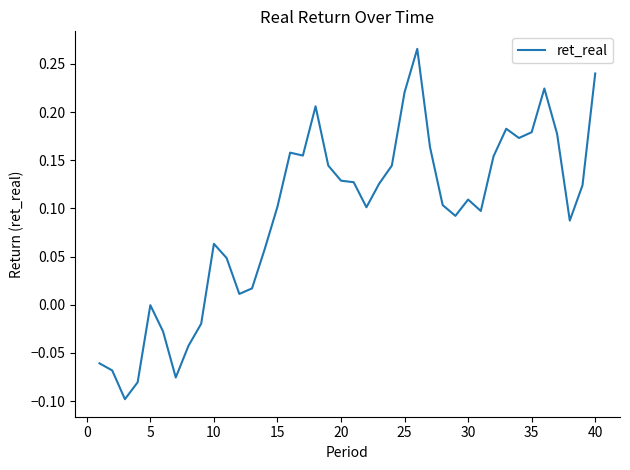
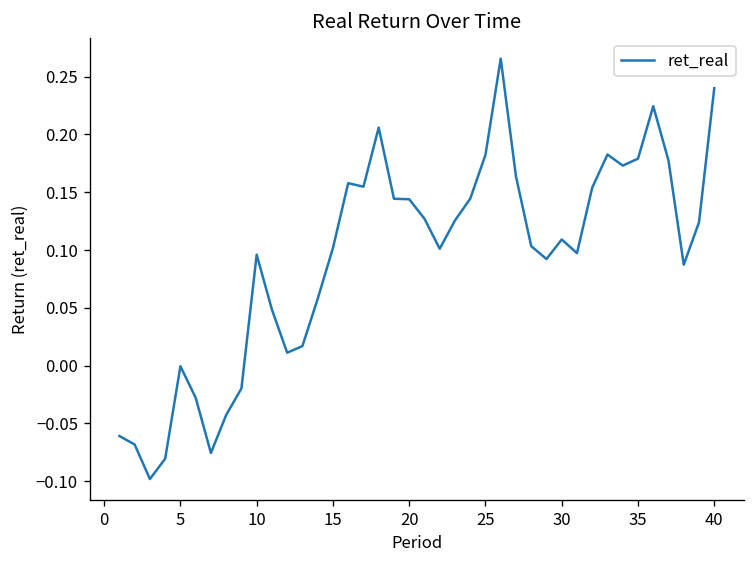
10: 0.06 -> 0.10
20: 0.13 -> 0.14
25: 0.22 -> 0.18
